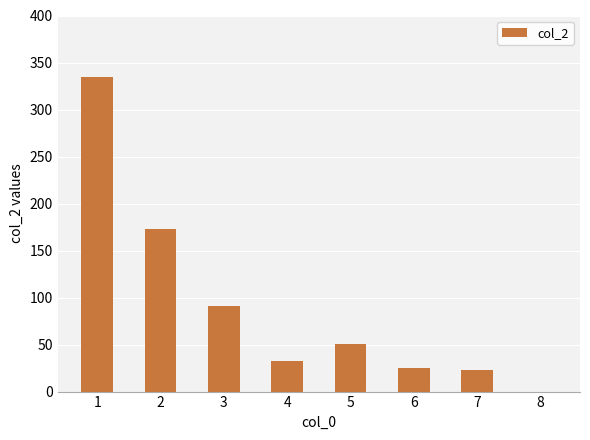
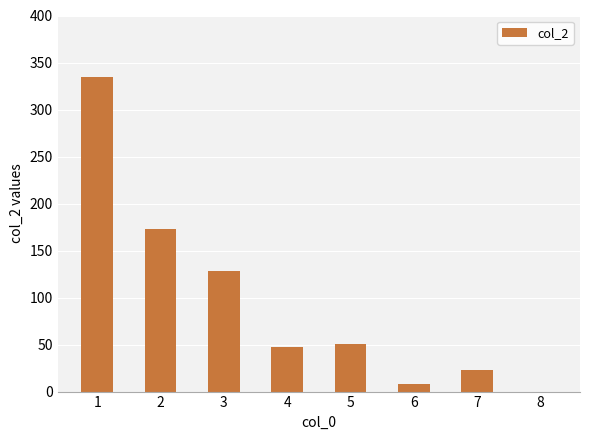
3: 90 -> 130
4: 30 -> 50
6: 30 -> 10
